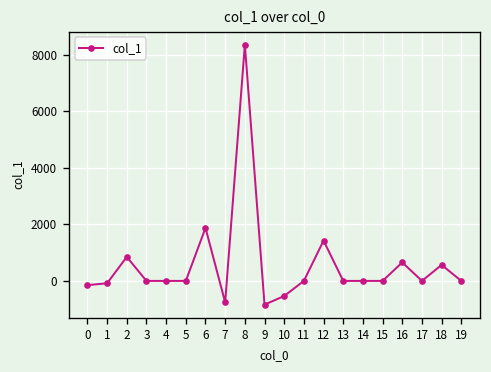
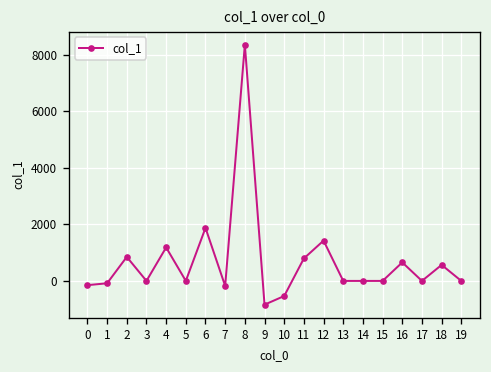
4: 0 -> 1200
7: -800 -> -200
11: 0 -> 800
